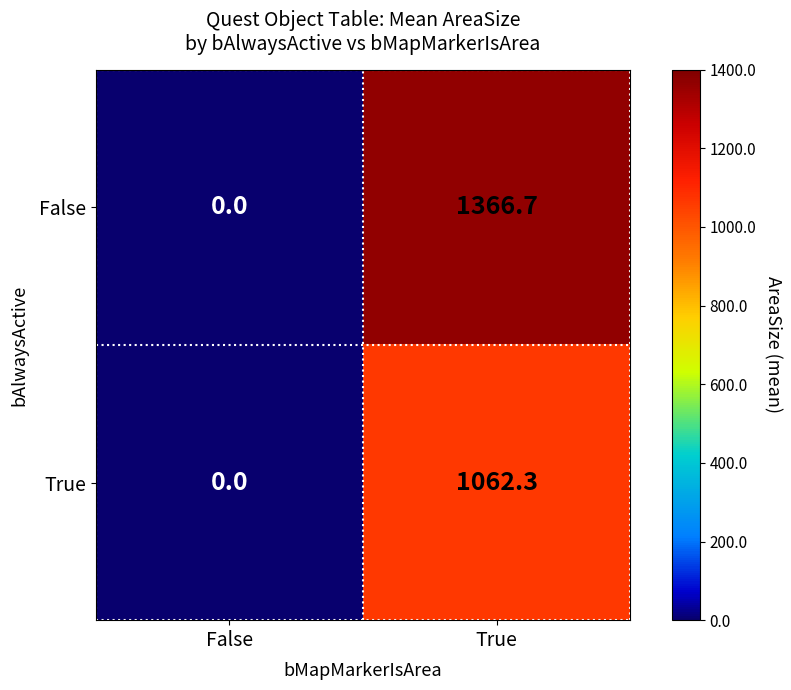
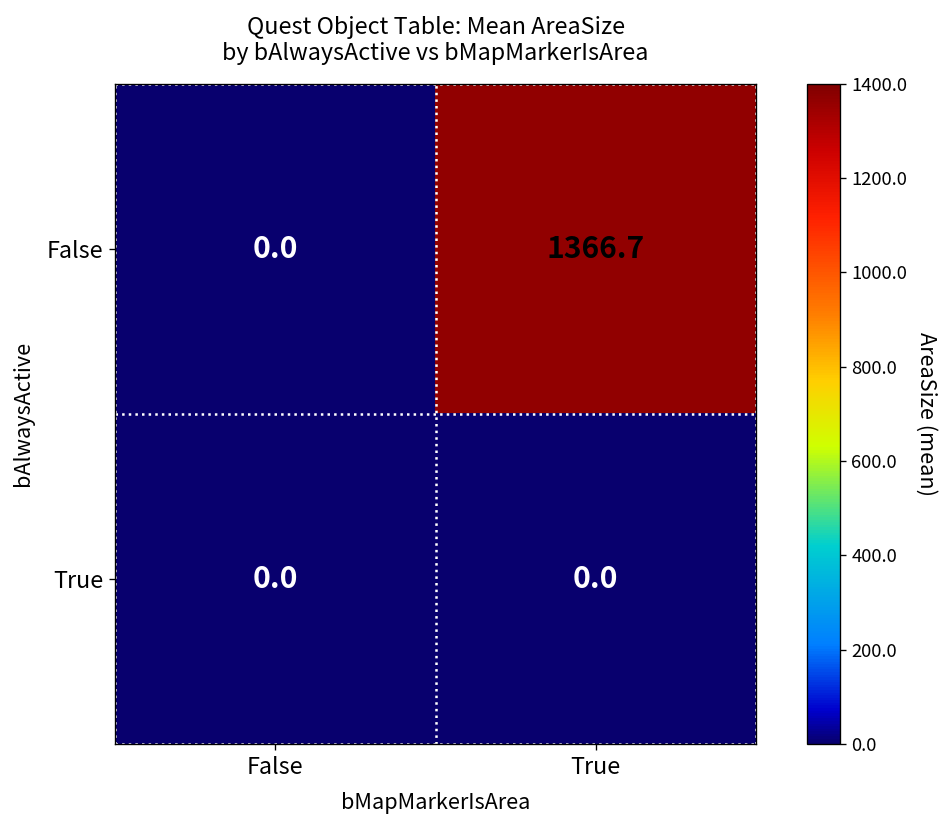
True, True: 1062.3 -> 0.0
